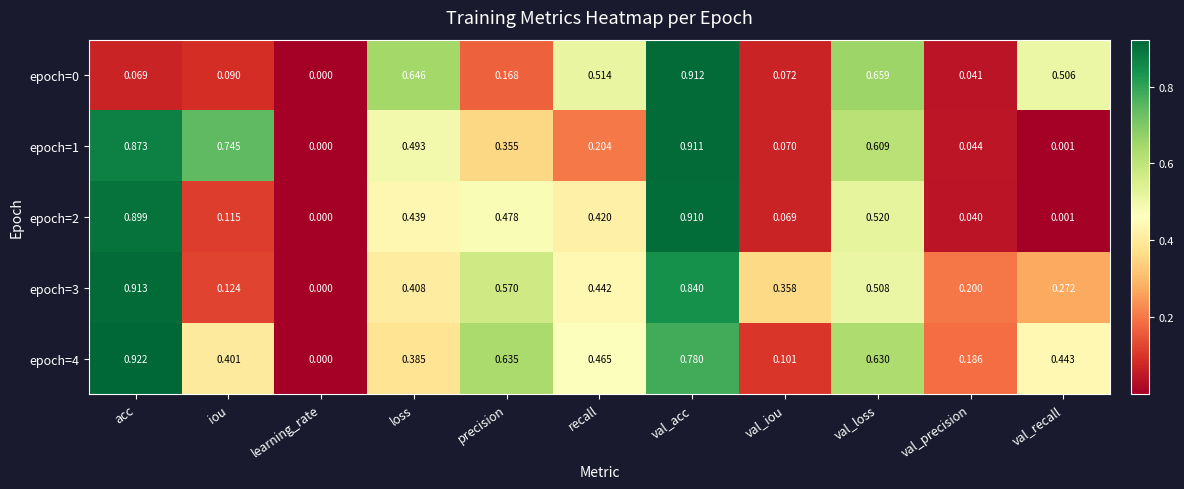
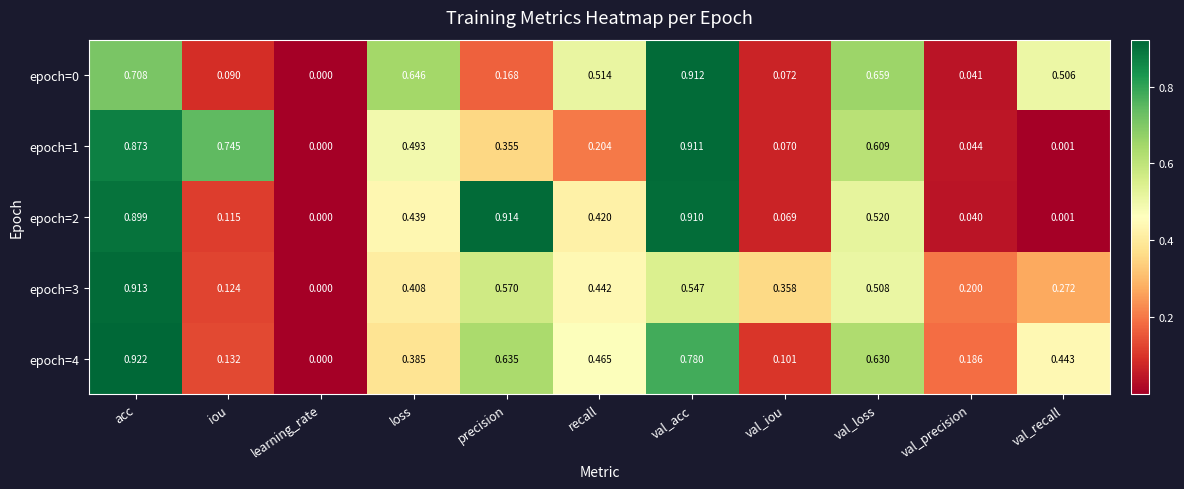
epoch=0, acc: 0.069 -> 0.708
epoch=2, precision: 0.478 -> 0.914
epoch=3, val_acc: 0.840 -> 0.547
epoch=4, iou: 0.401 -> 0.132
